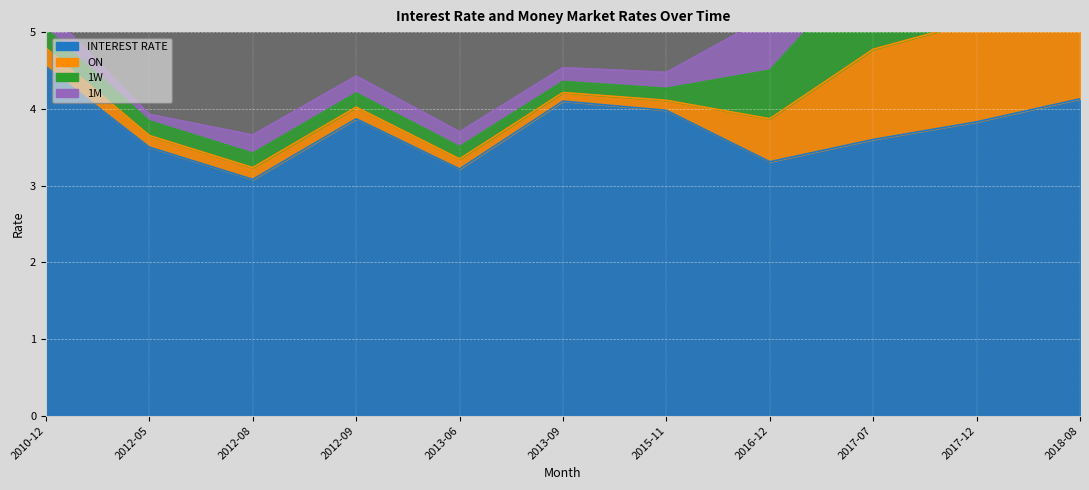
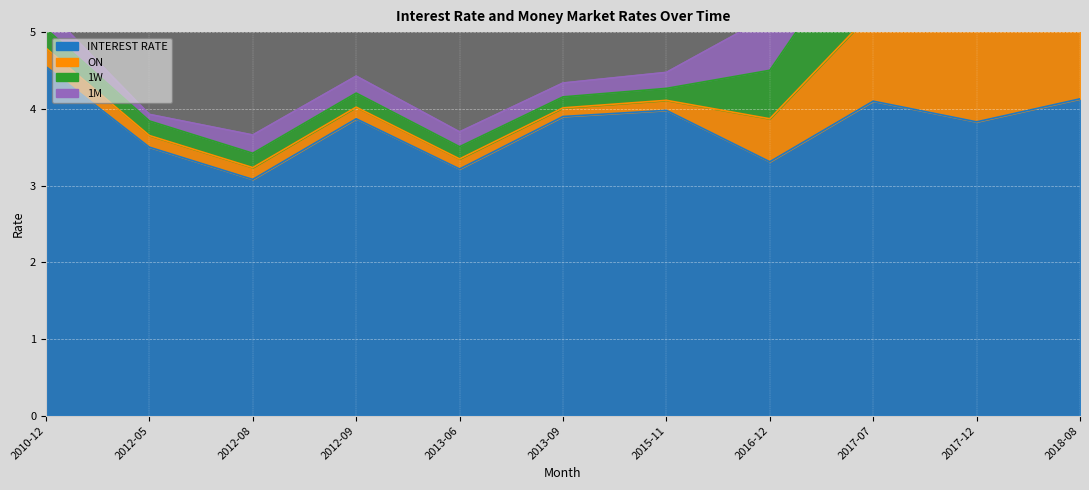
INTEREST RATE, 2013-09: 4.1 -> 3.9
INTEREST RATE, 2017-07: 3.6 -> 4.1
